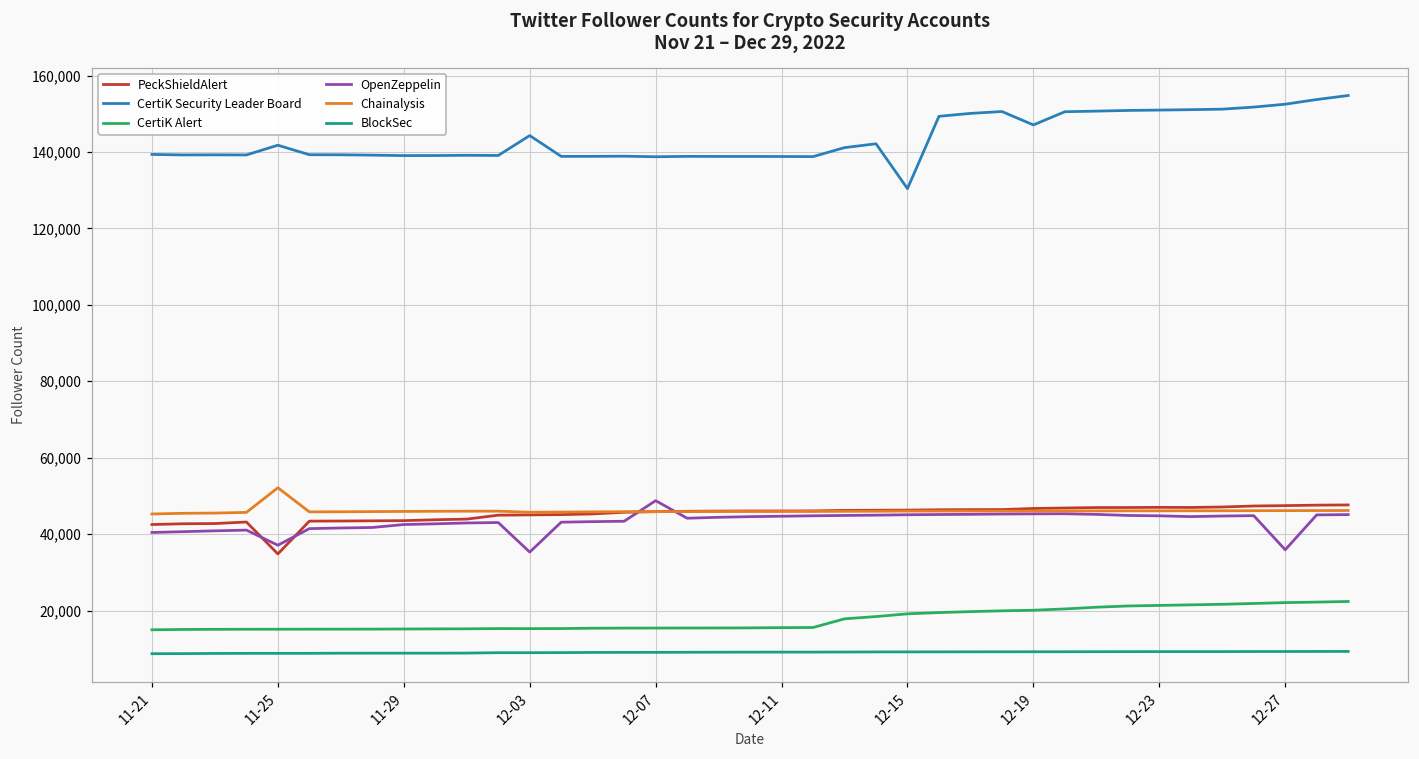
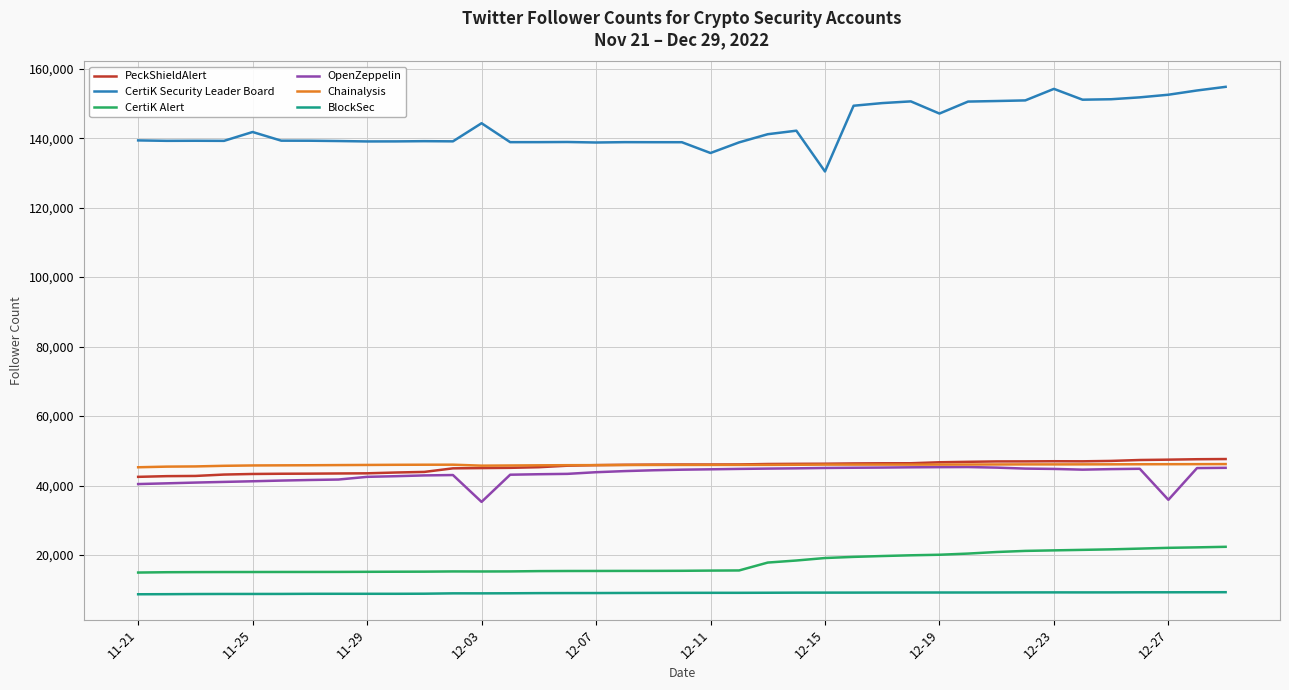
PeckShieldAlert, 11-25: 35,000 -> 43,000
OpenZeppelin, 11-25: 37,000 -> 41,000
Chainalysis, 11-25: 52,000 -> 46,000
OpenZeppelin, 12-07: 49,000 -> 44,000
CertiK Security Leader Board, 12-11: 139,000 -> 136,000
CertiK Security Leader Board, 12-23: 151,000 -> 154,000
